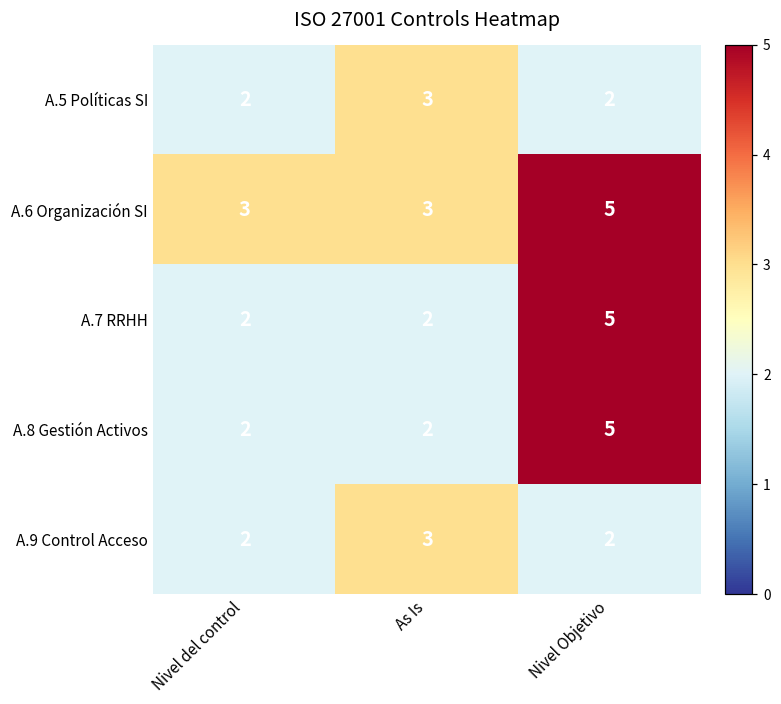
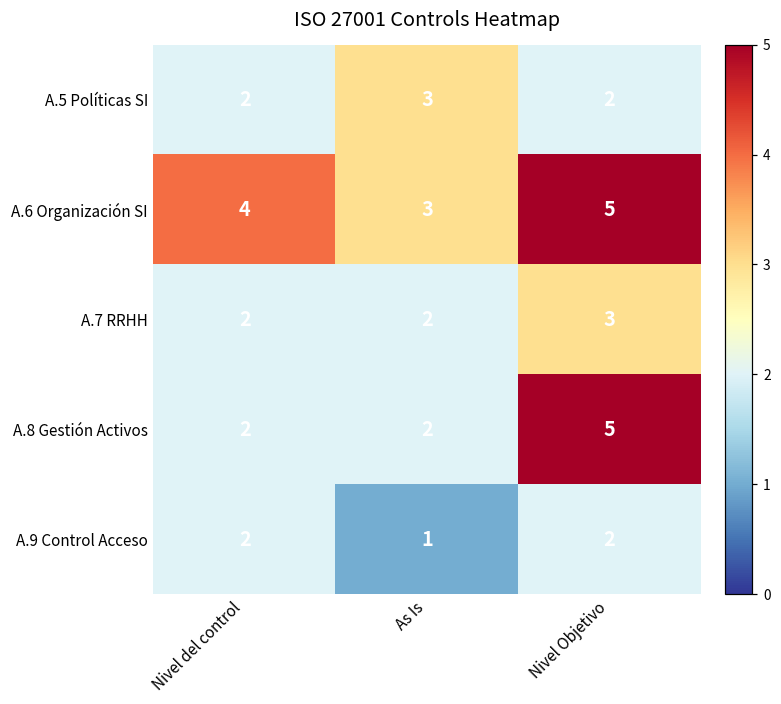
A.6 Organización SI, Nivel del control: 3 -> 4
A.7 RRHH, Nivel Objetivo: 5 -> 3
A.9 Control Acceso, As Is: 3 -> 1
